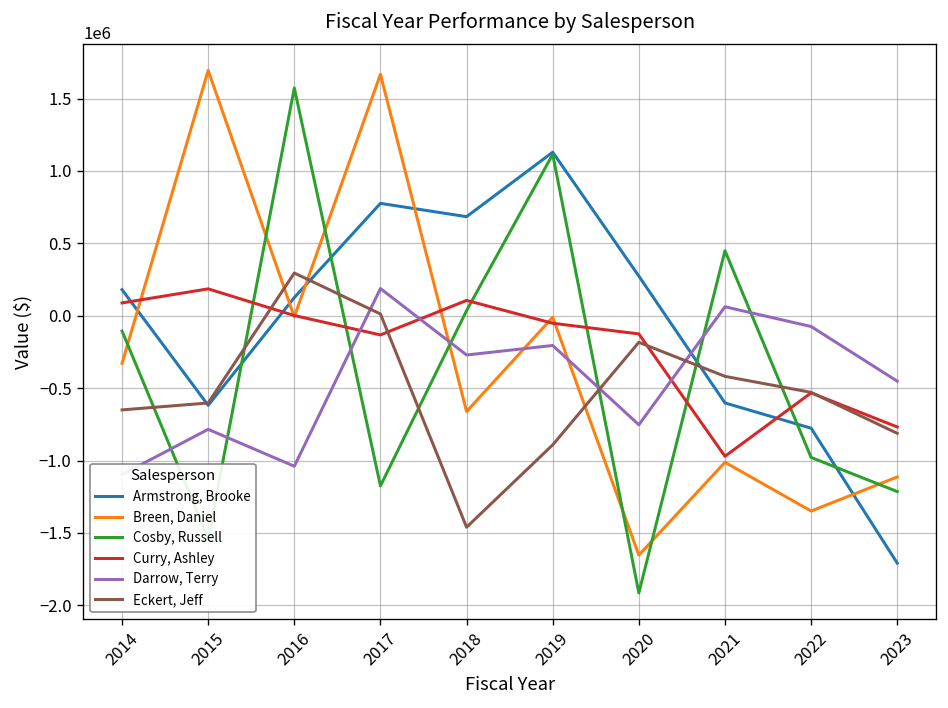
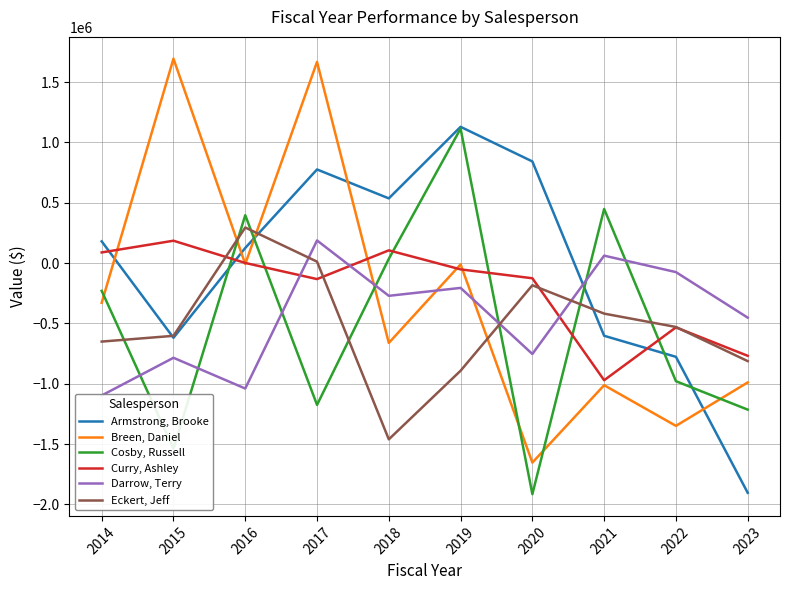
Cosby, Russell, 2014: -110000 -> -230000
Cosby, Russell, 2016: 1570000 -> 400000
Armstrong, Brooke, 2018: 680000 -> 540000
Armstrong, Brooke, 2020: 270000 -> 840000
Armstrong, Brooke, 2023: -1710000 -> -1900000
Breen, Daniel, 2023: -1110000 -> -990000
